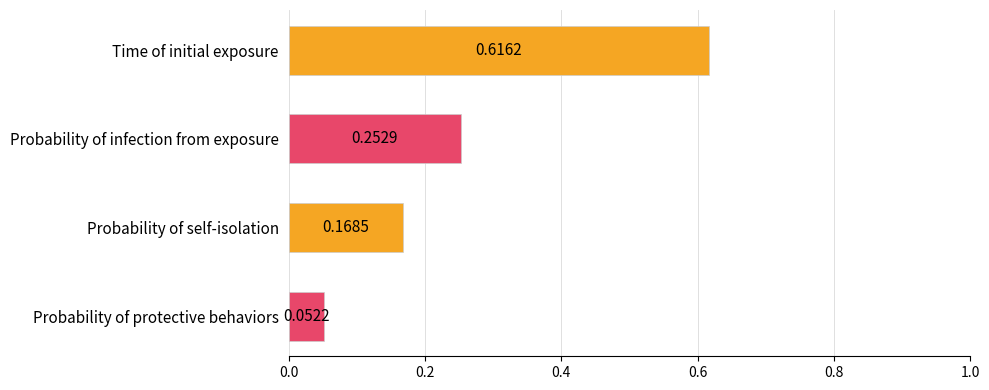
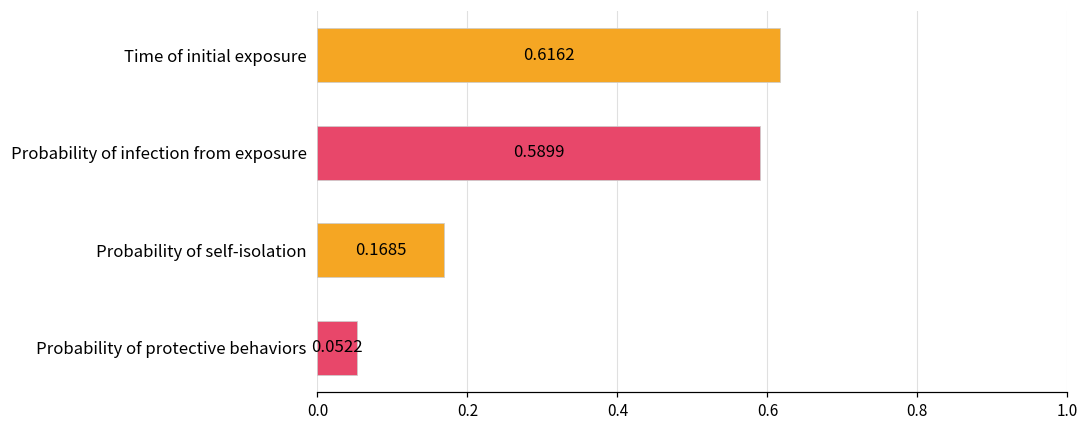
Probability of infection from exposure: 0.2529 -> 0.5899
